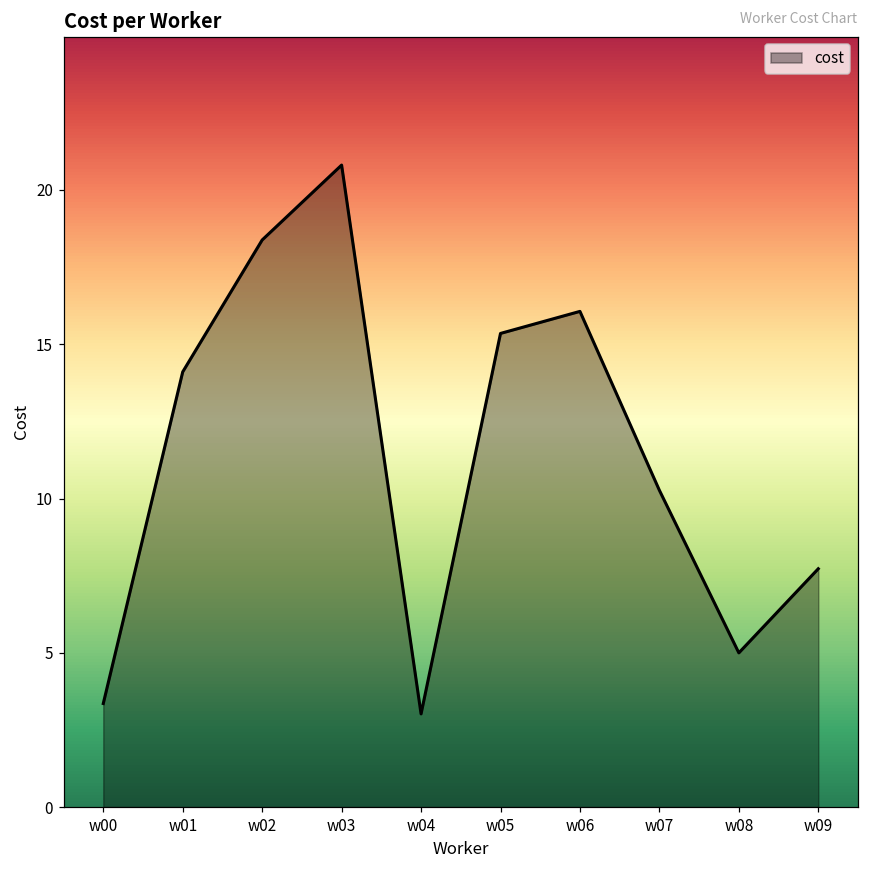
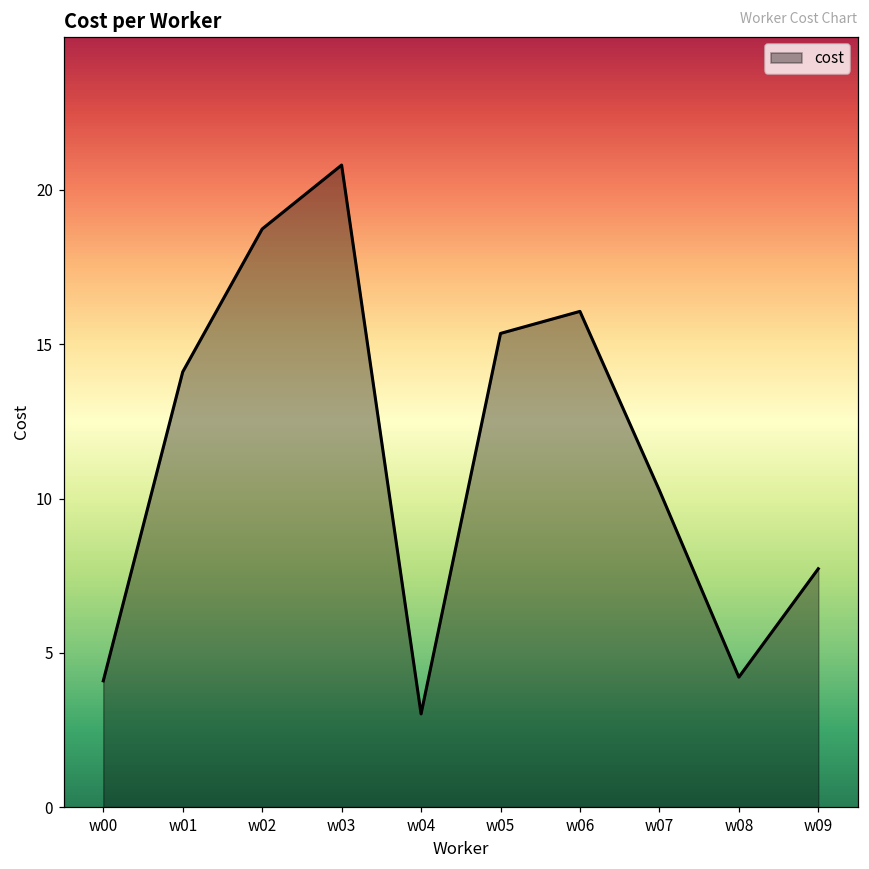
w00: 3.4 -> 4.1
w02: 18.4 -> 18.7
w08: 5.0 -> 4.2
